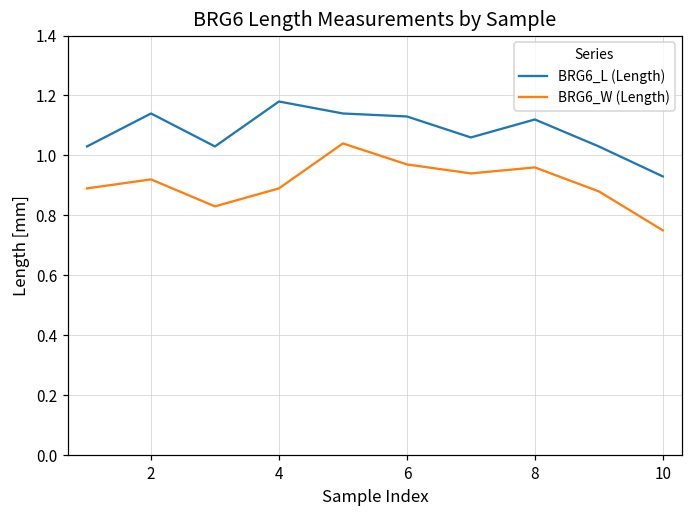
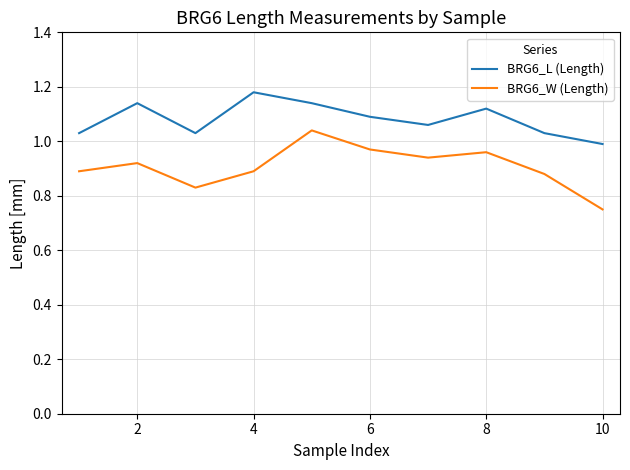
BRG6_L (Length), 6: 1.13 -> 1.09
BRG6_L (Length), 10: 0.93 -> 0.99
